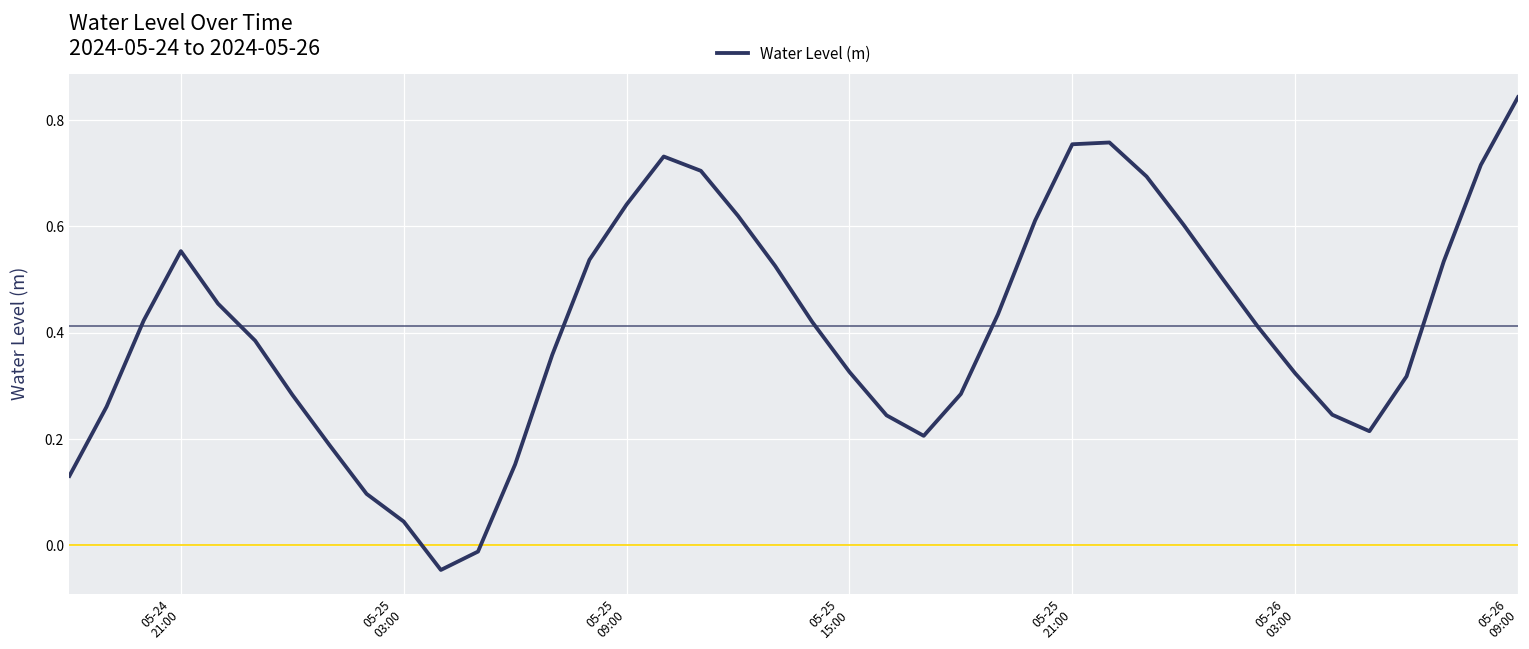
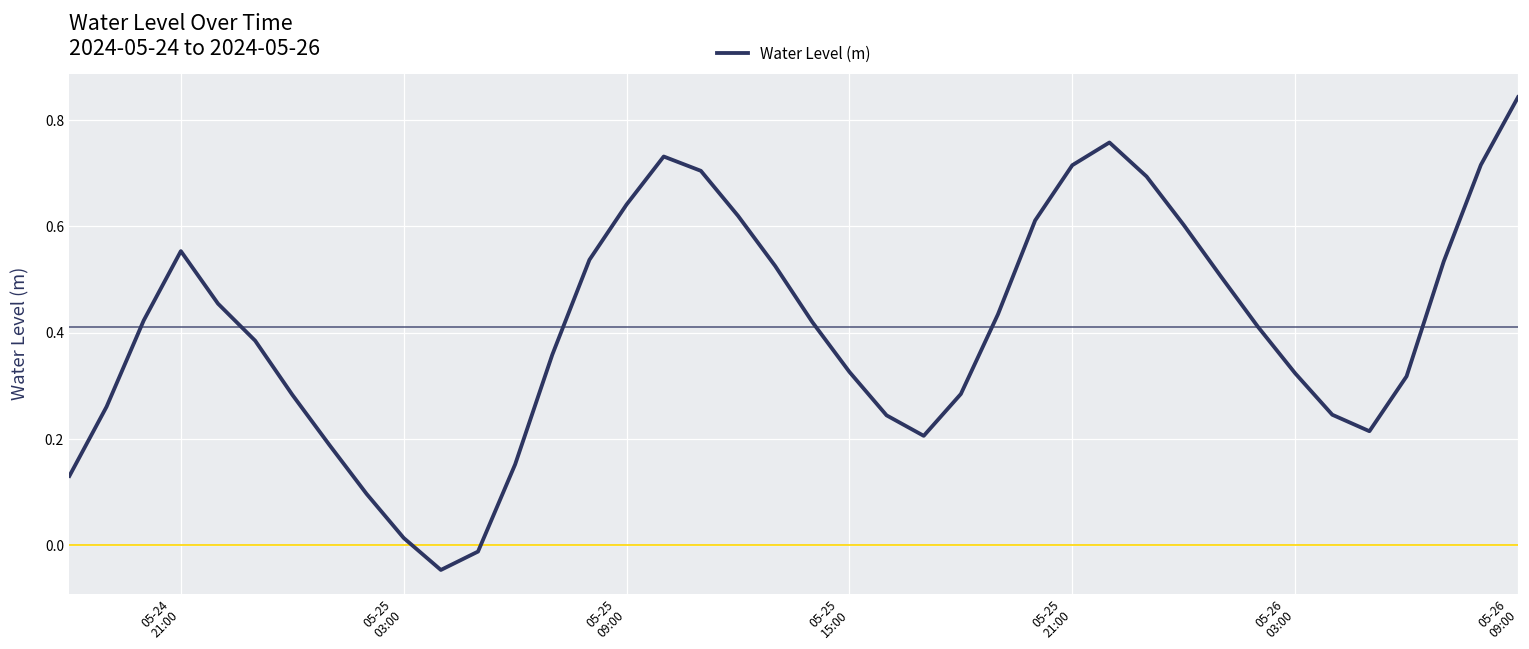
05-25 03:00: 0.04 -> 0.01
05-25 21:00: 0.75 -> 0.72
